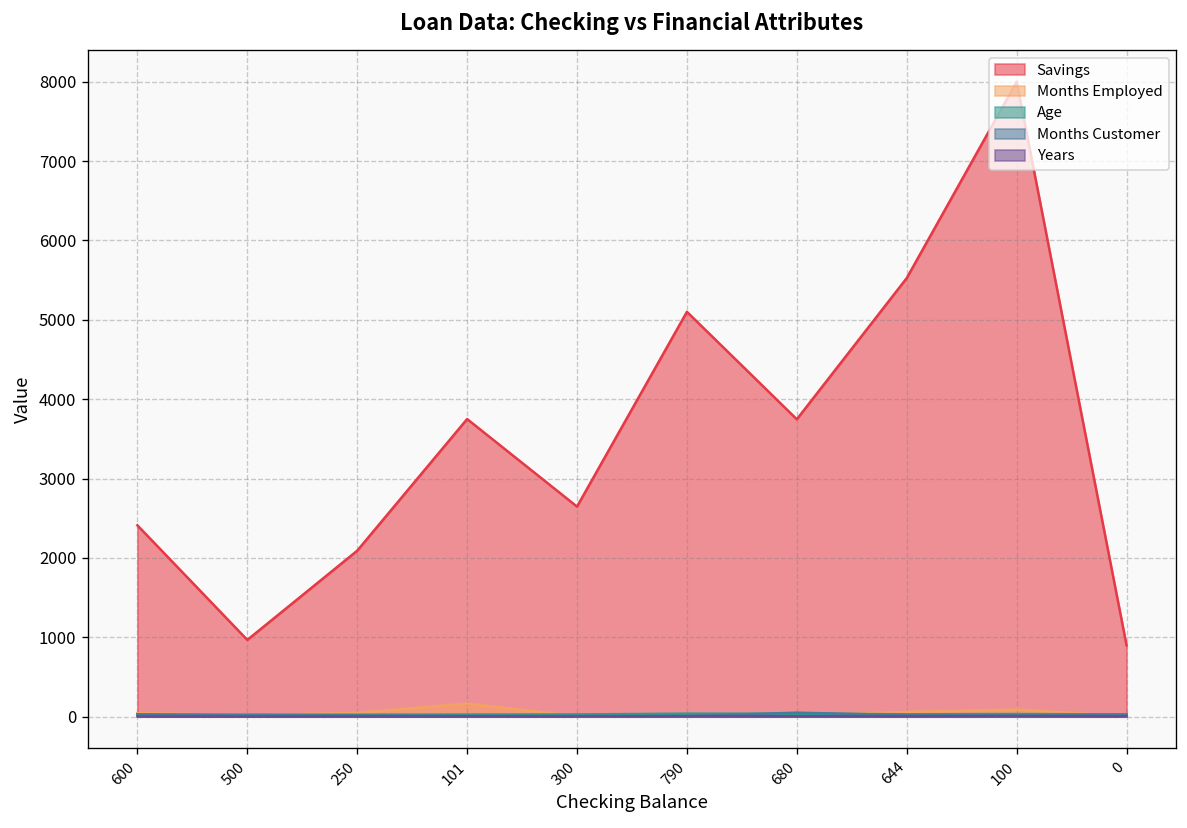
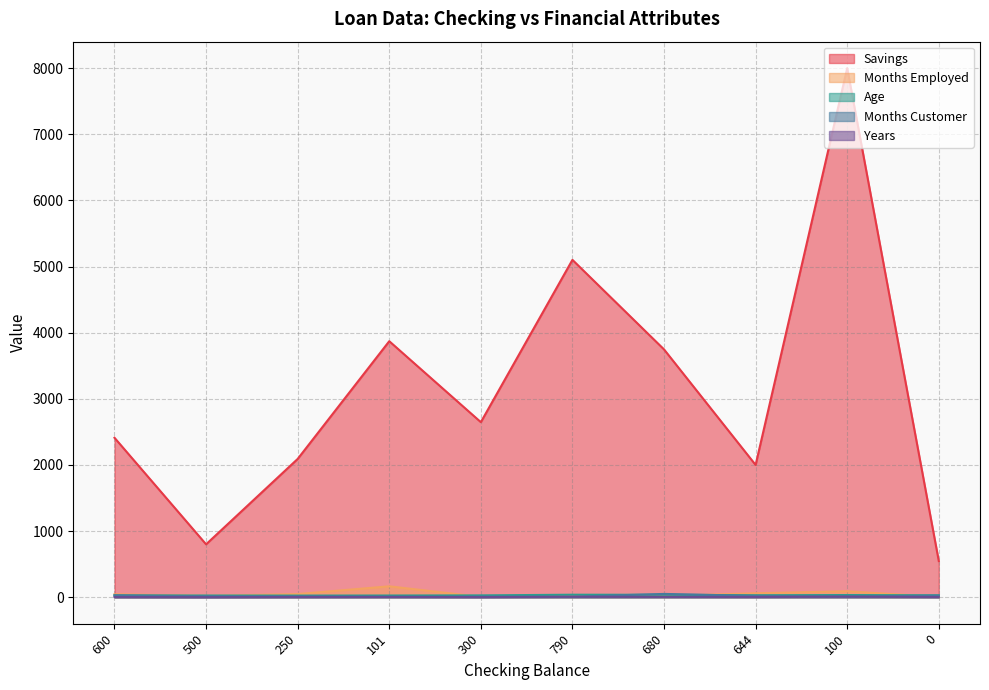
Savings, 500: 1000 -> 800
Savings, 101: 3800 -> 3900
Savings, 644: 5500 -> 2000
Savings, 0: 900 -> 500
